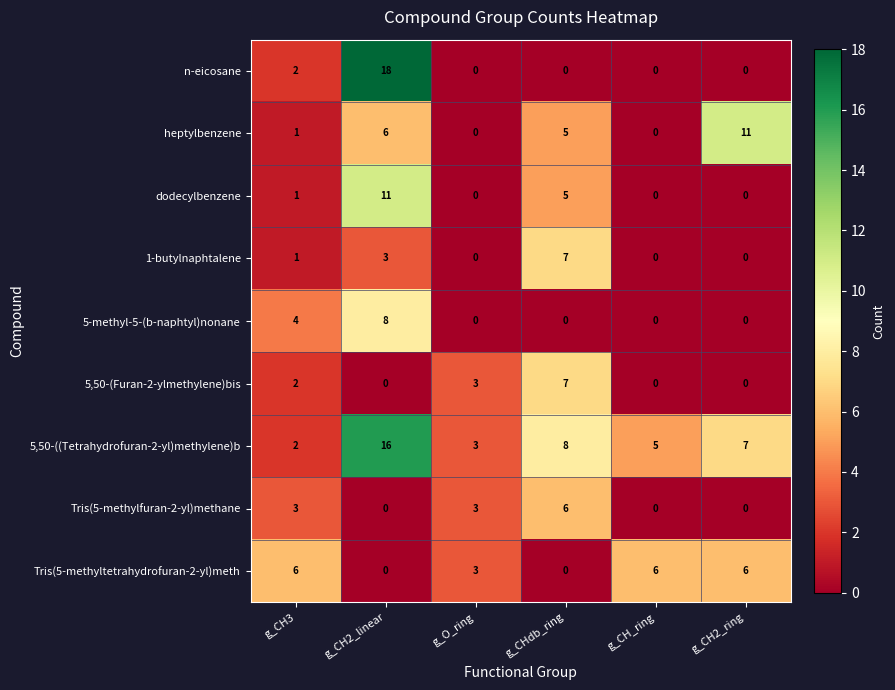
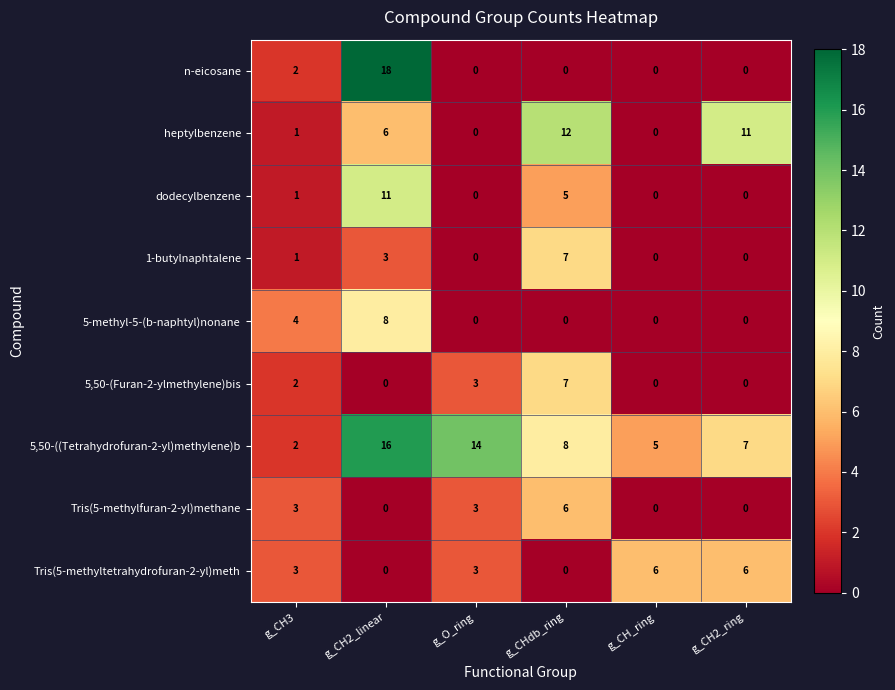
heptylbenzene, g_CHdb_ring: 5 -> 12
5,50-((Tetrahydrofuran-2-yl)methylene)b, g_O_ring: 3 -> 14
Tris(5-methyltetrahydrofuran-2-yl)meth, g_CH3: 6 -> 3
